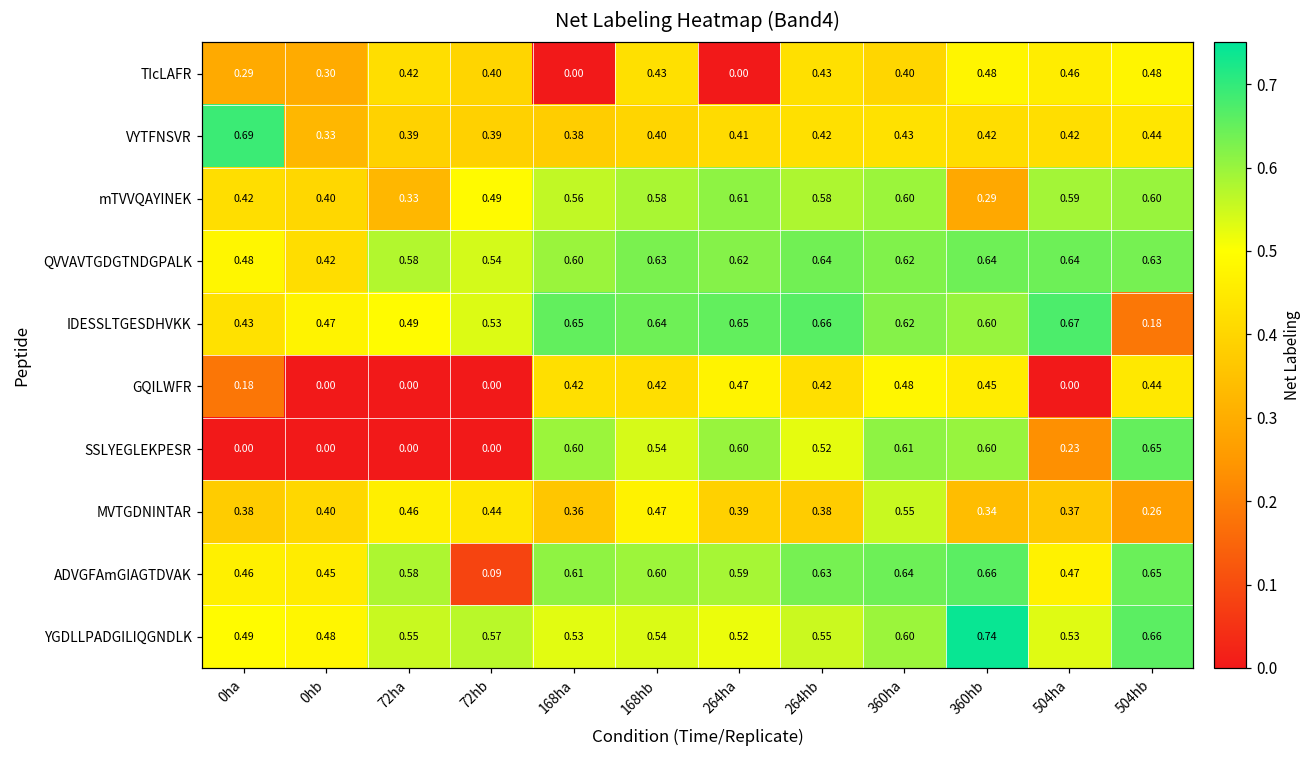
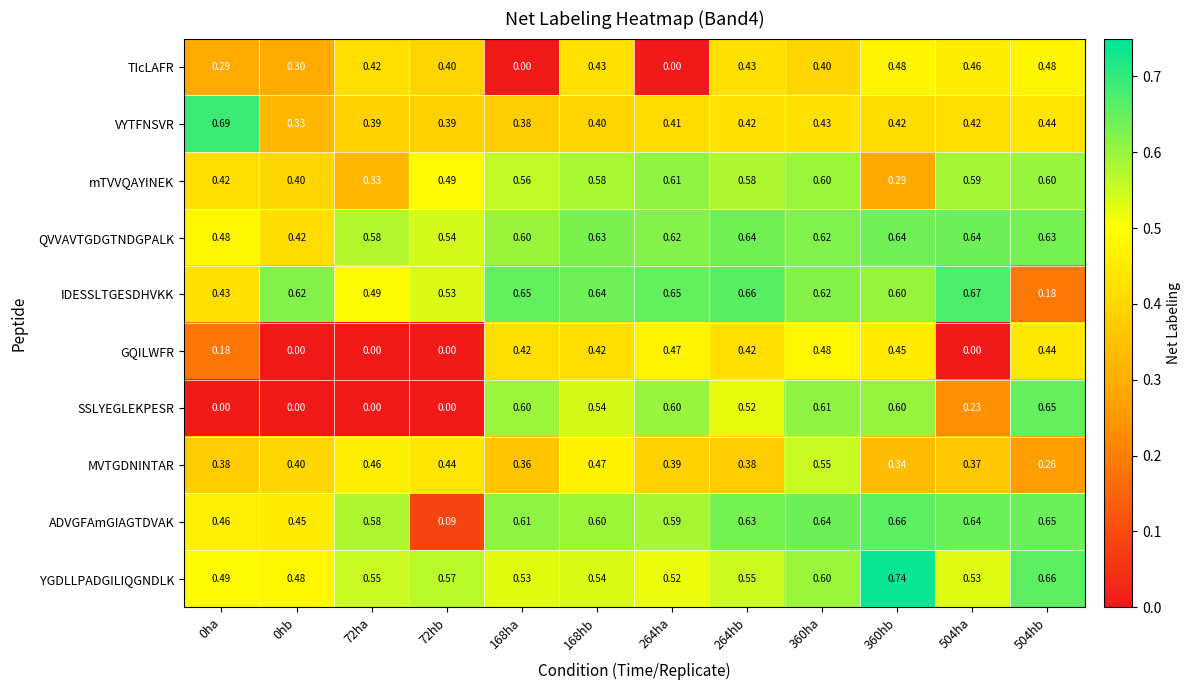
IDESSLTGESDHVKK, 0hb: 0.47 -> 0.62
ADVGFAmGIAGTDVAK, 504ha: 0.47 -> 0.64
